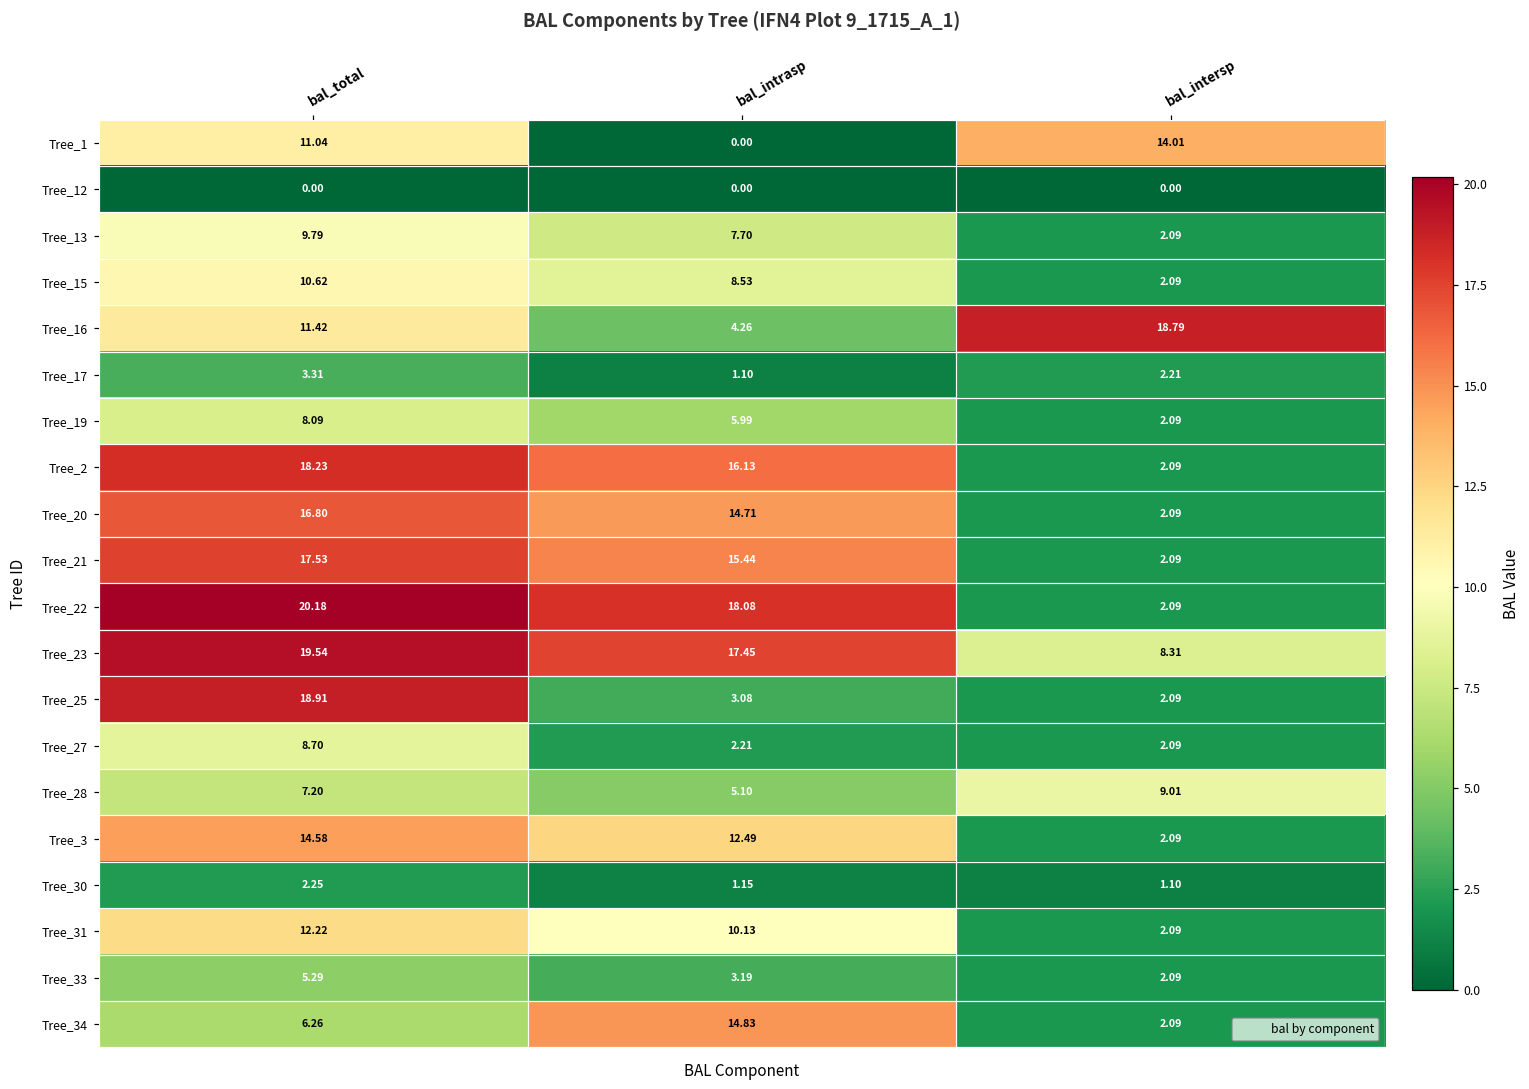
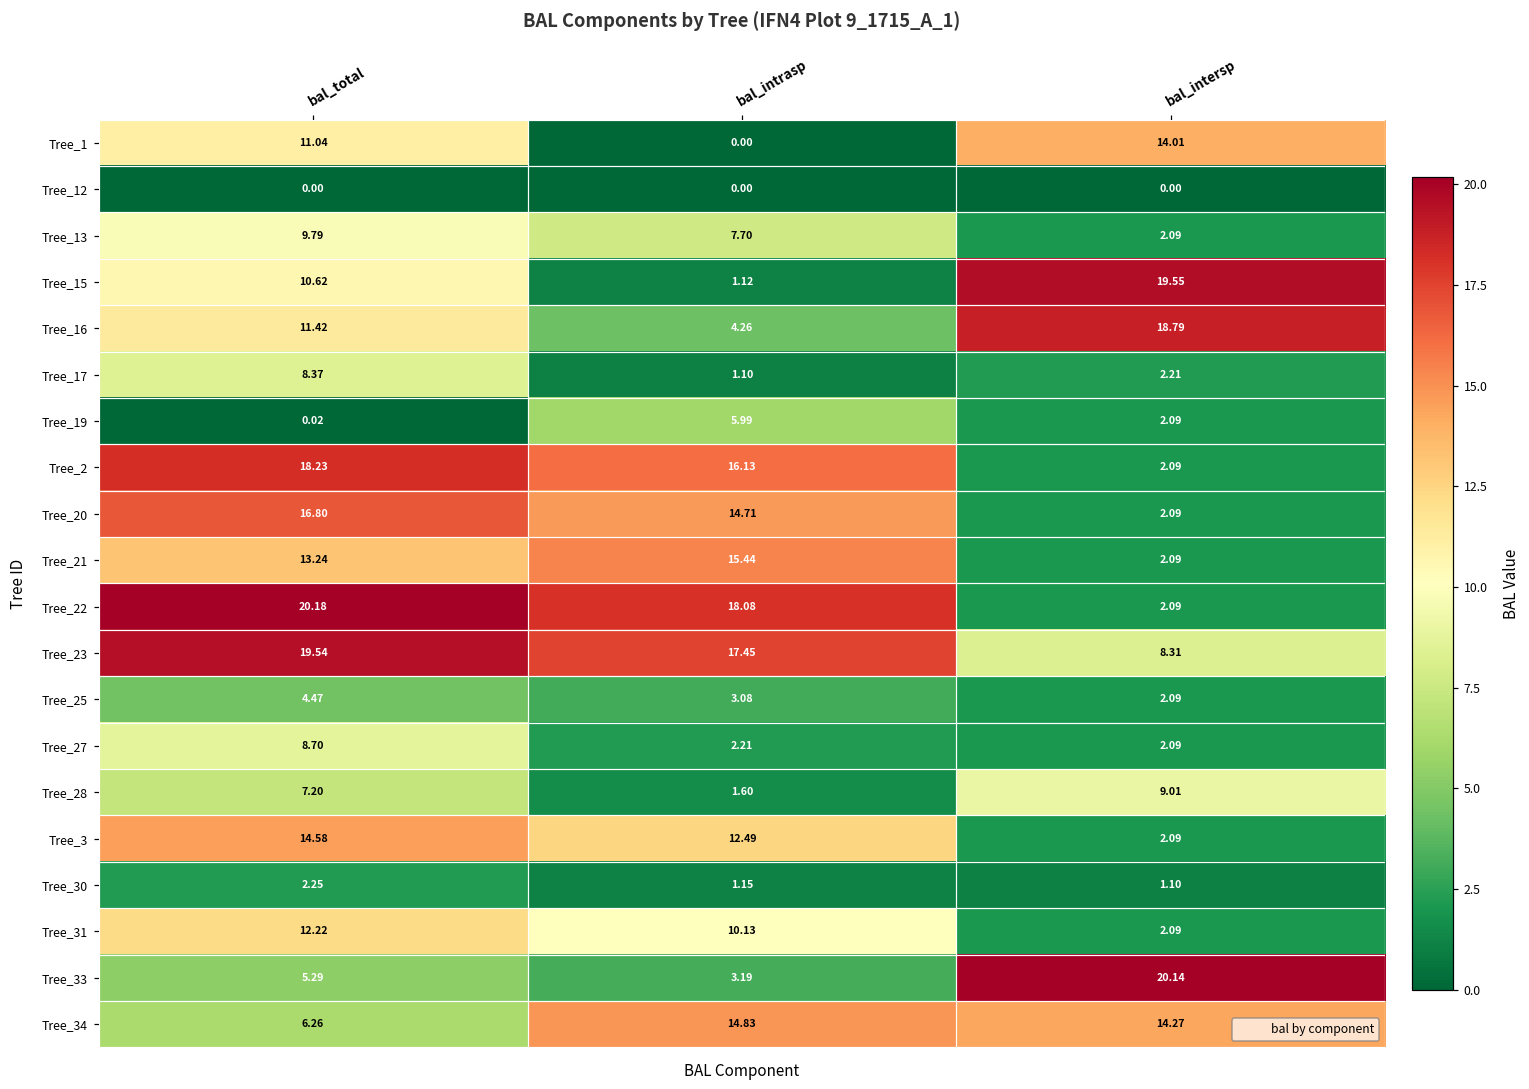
Tree_15, bal_intrasp: 8.53 -> 1.12
Tree_15, bal_intersp: 2.09 -> 19.55
Tree_17, bal_total: 3.31 -> 8.37
Tree_19, bal_total: 8.09 -> 0.02
Tree_21, bal_total: 17.53 -> 13.24
Tree_25, bal_total: 18.91 -> 4.47
Tree_28, bal_intrasp: 5.10 -> 1.60
Tree_33, bal_intersp: 2.09 -> 20.14
Tree_34, bal_intersp: 2.09 -> 14.27
